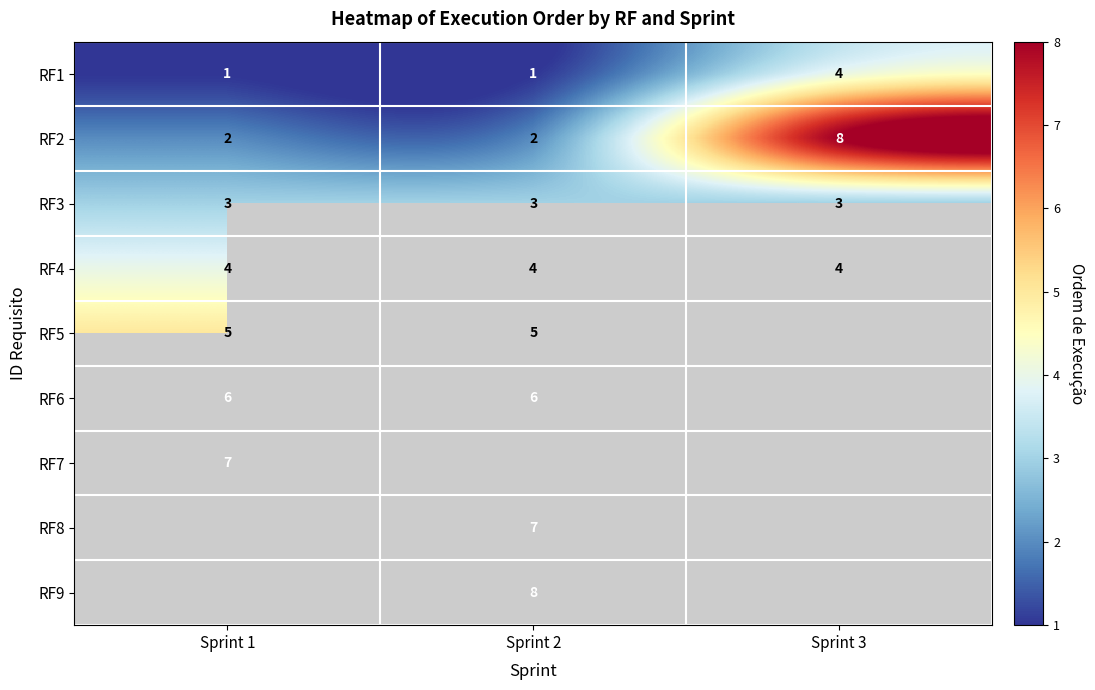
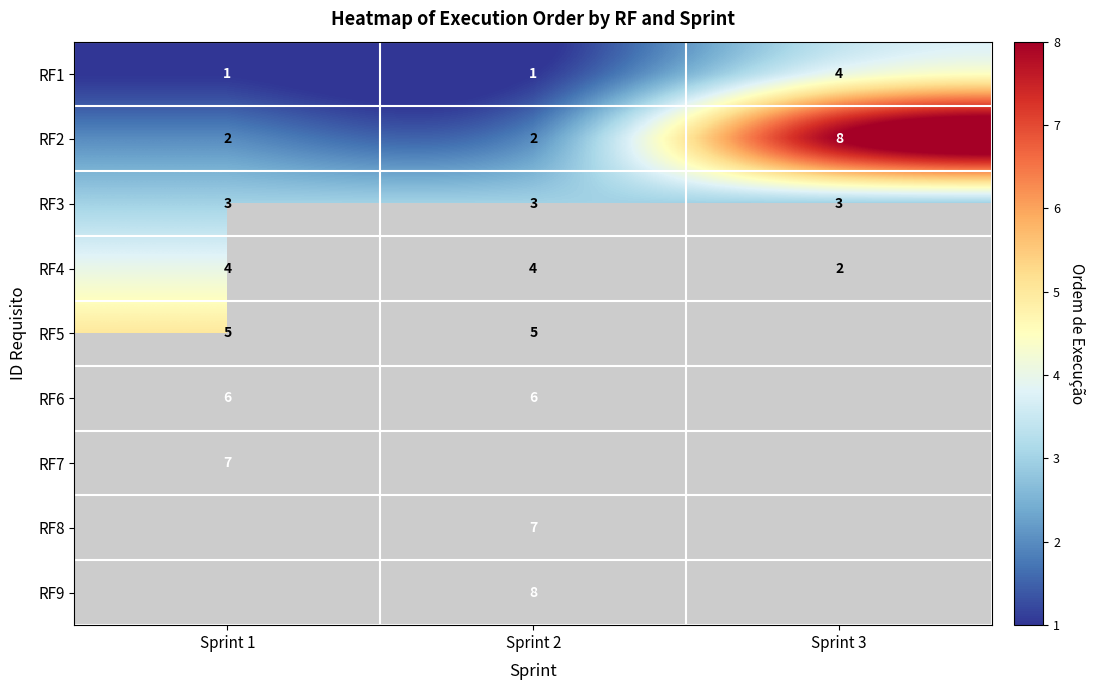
RF4, Sprint 3: 4 -> 2
